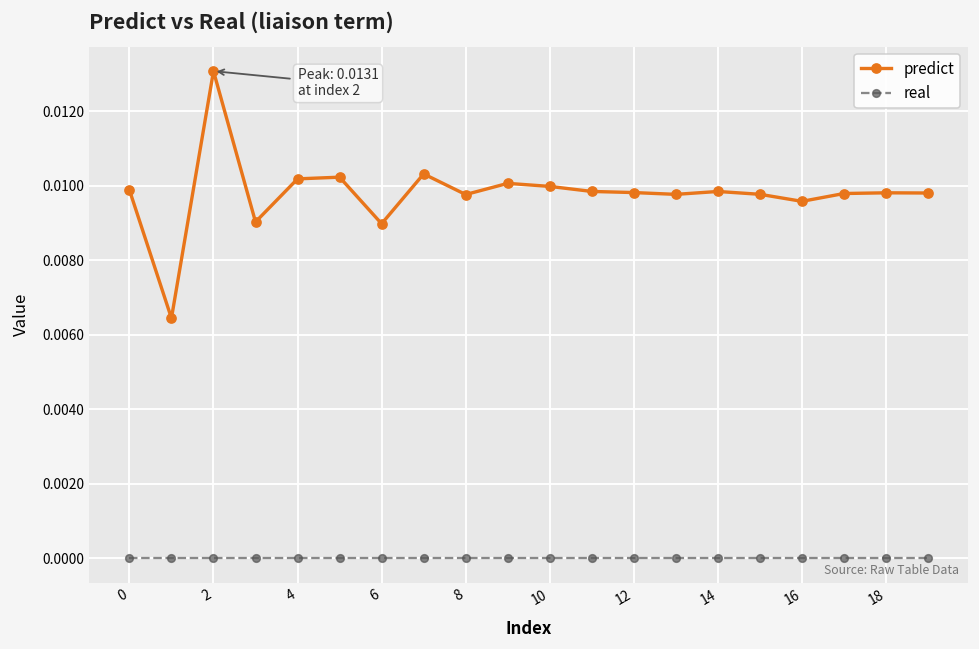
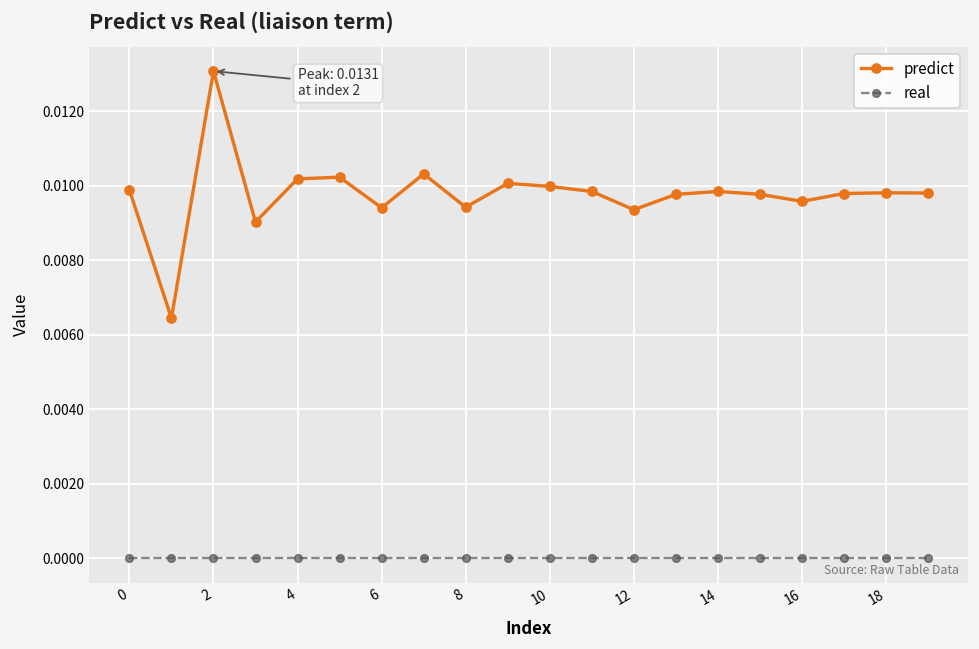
predict, 6: 0.0090 -> 0.0094
predict, 8: 0.0098 -> 0.0094
predict, 12: 0.0098 -> 0.0094
